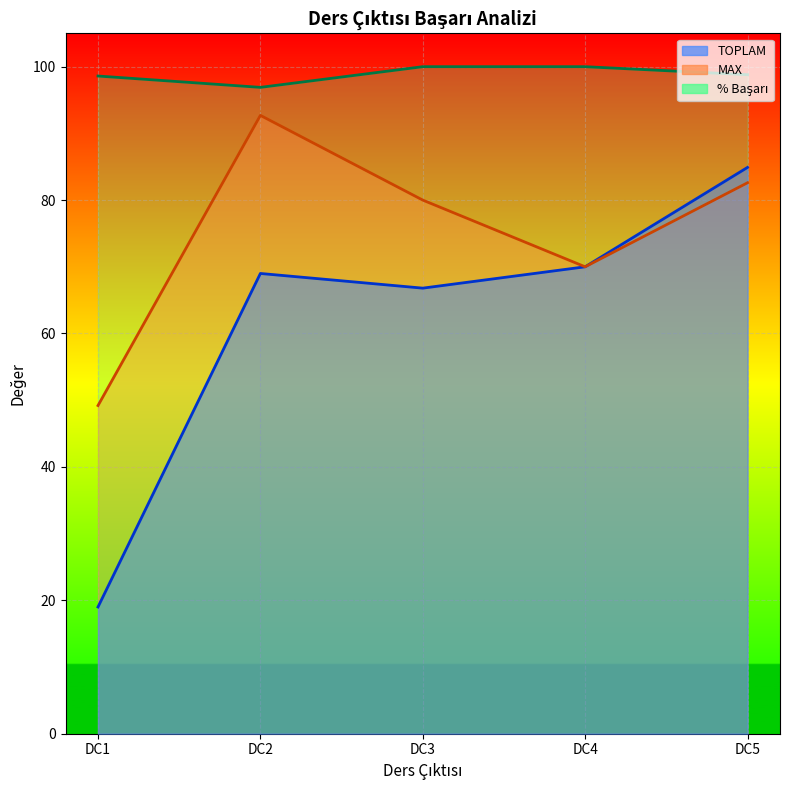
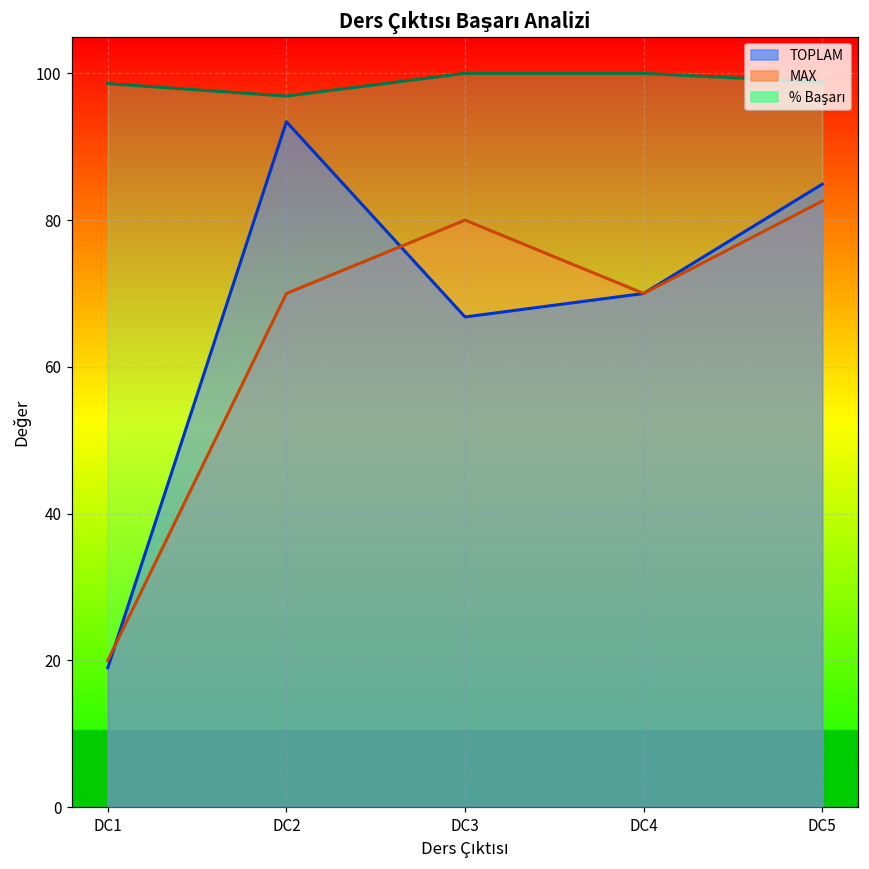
MAX, DC1: 49 -> 20
TOPLAM, DC2: 69 -> 93
MAX, DC2: 93 -> 70
